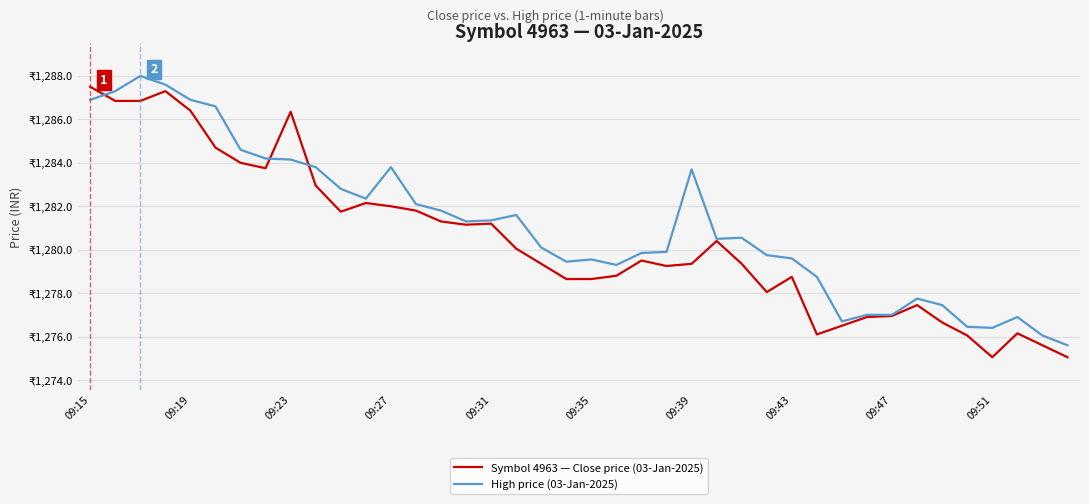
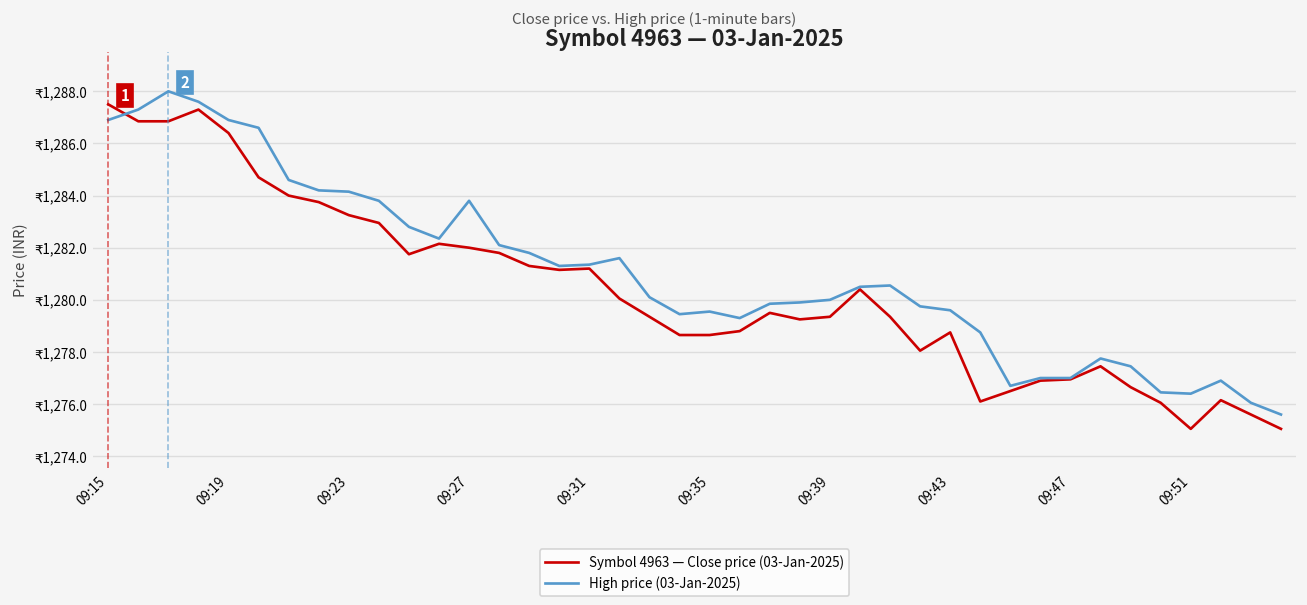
Symbol 4963 — Close price (03-Jan-2025), 09:23: ₹1,286.4 -> ₹1,283.3
High price (03-Jan-2025), 09:39: ₹1,283.7 -> ₹1,280.0
